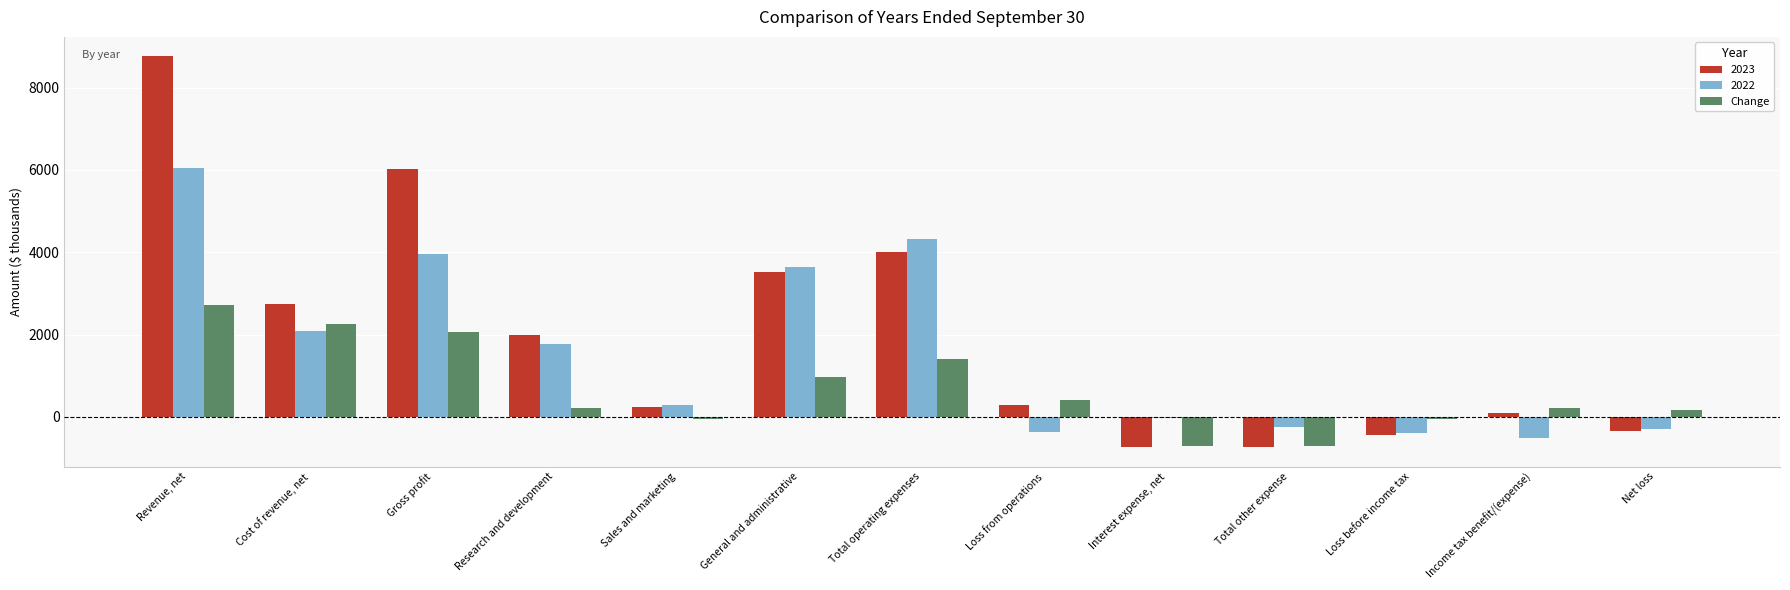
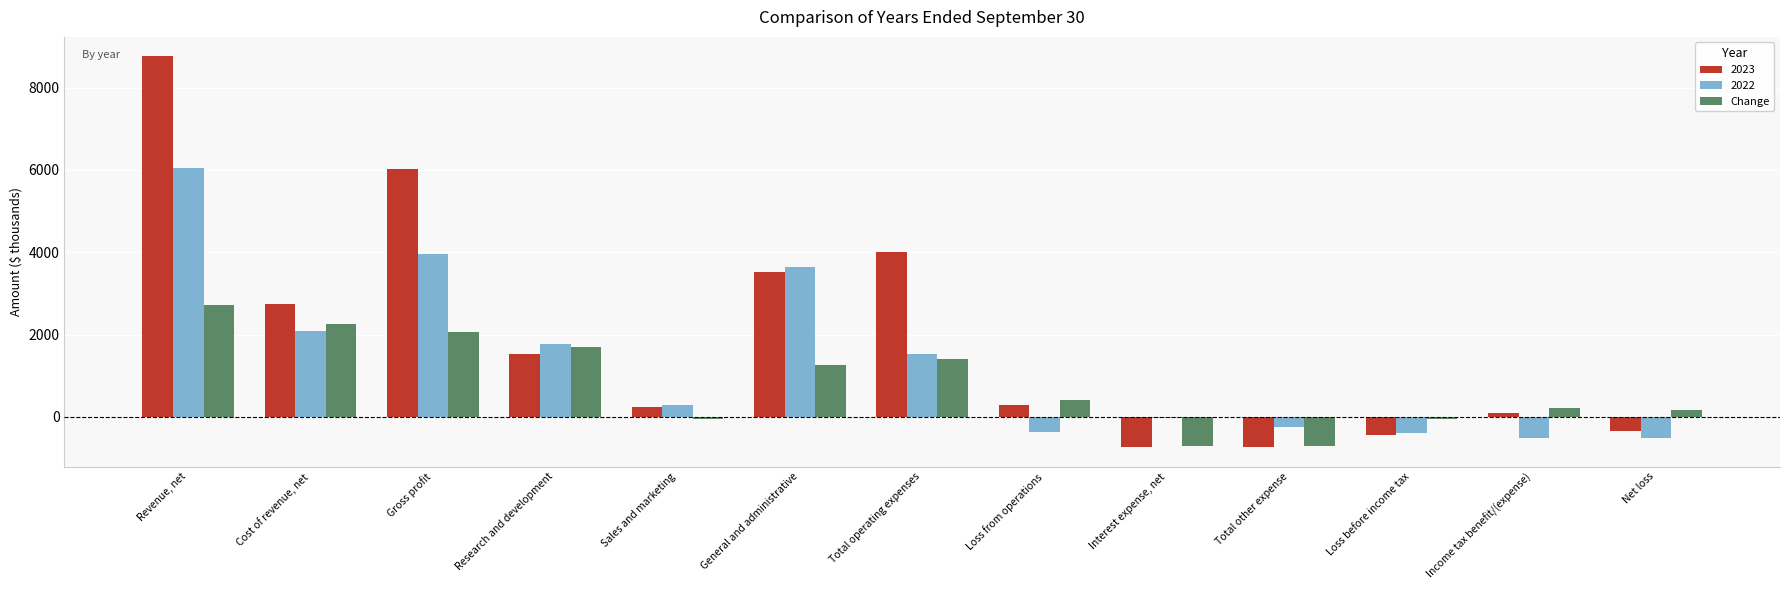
2023, Research and development: 2000 -> 1500
Change, Research and development: 200 -> 1700
Change, General and administrative: 1000 -> 1300
2022, Total operating expenses: 4300 -> 1500
2022, Net loss: -300 -> -500
